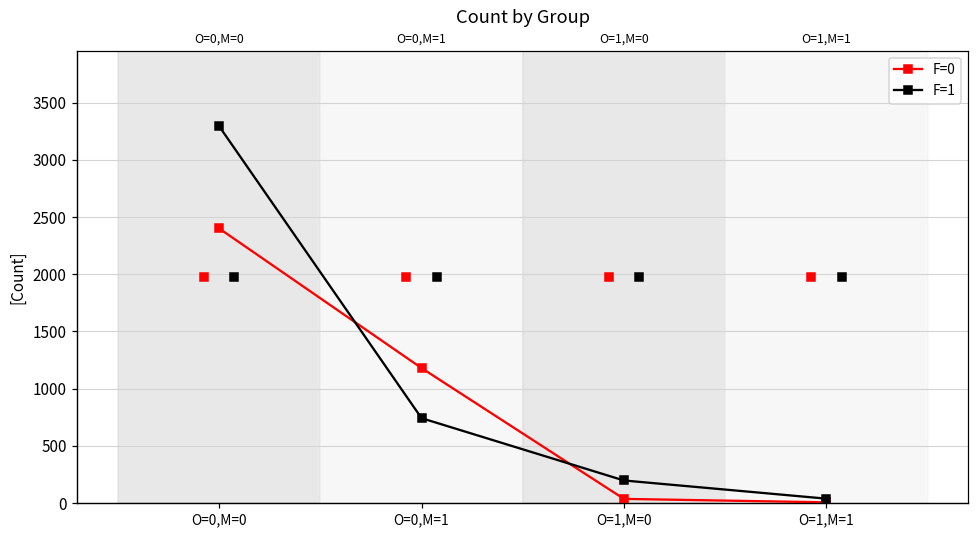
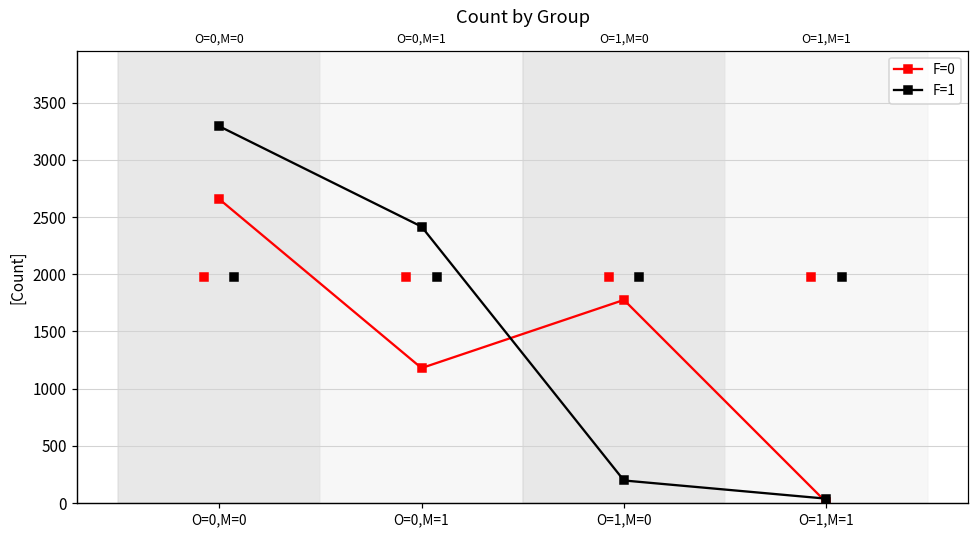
F=0, O=0,M=0: 2400 -> 2660
F=1, O=0,M=1: 740 -> 2420
F=0, O=1,M=0: 40 -> 1780
